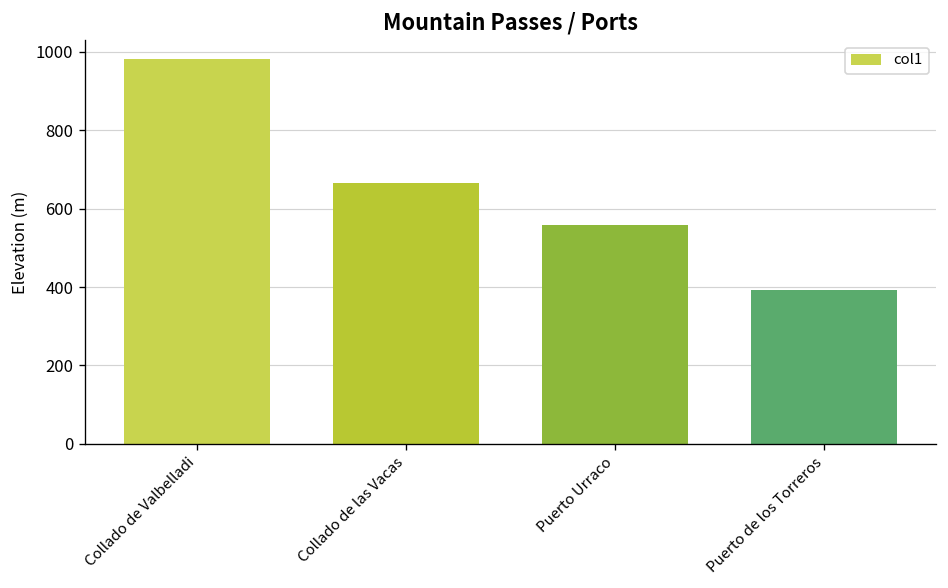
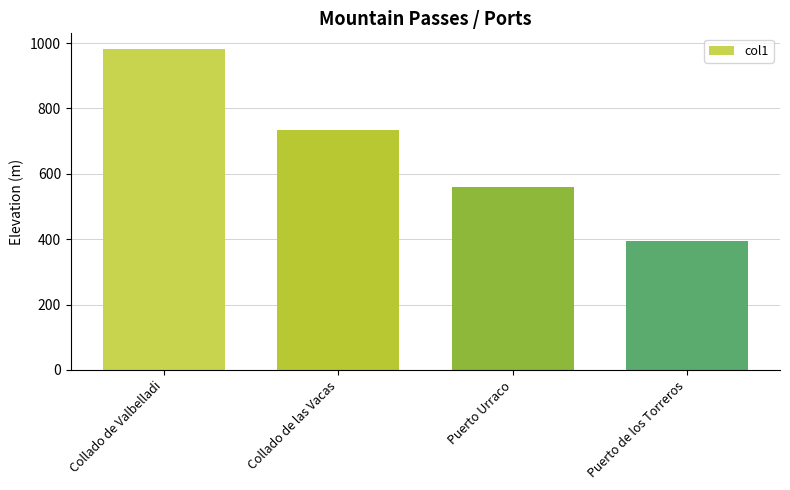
Collado de las Vacas: 670 -> 730
